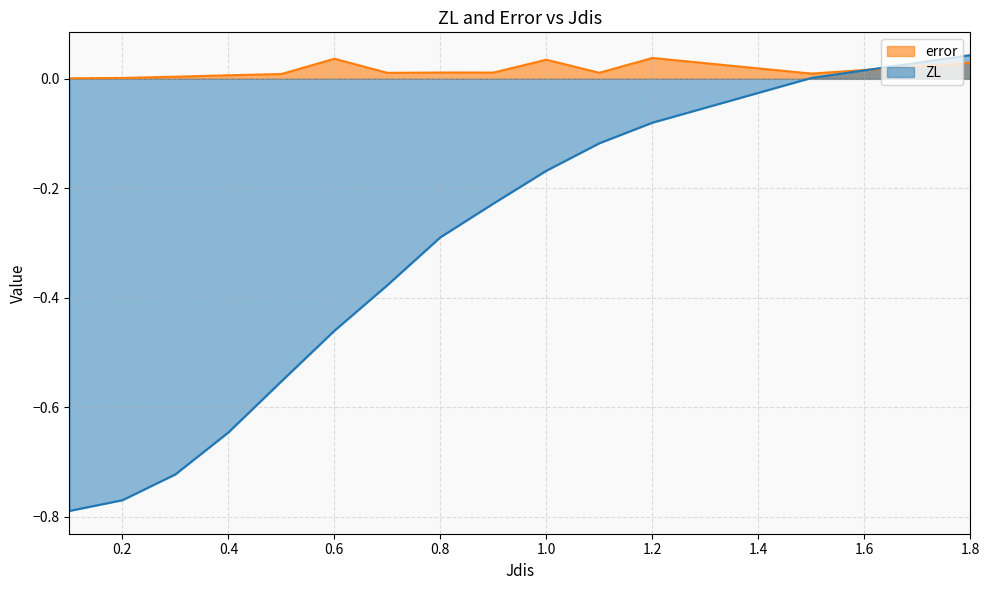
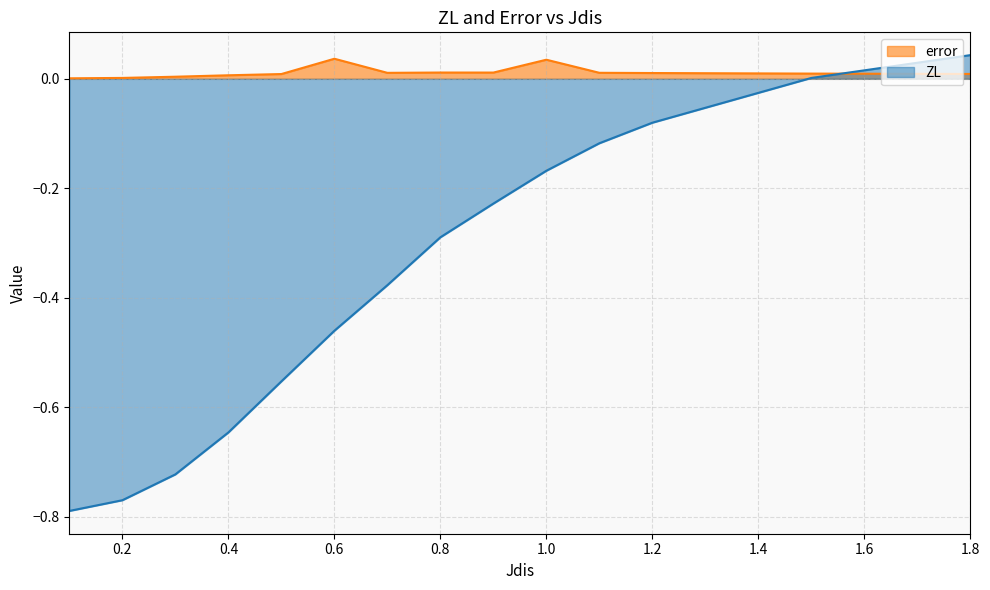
error, 1.2: 0.04 -> 0.01
error, 1.8: 0.03 -> 0.01
